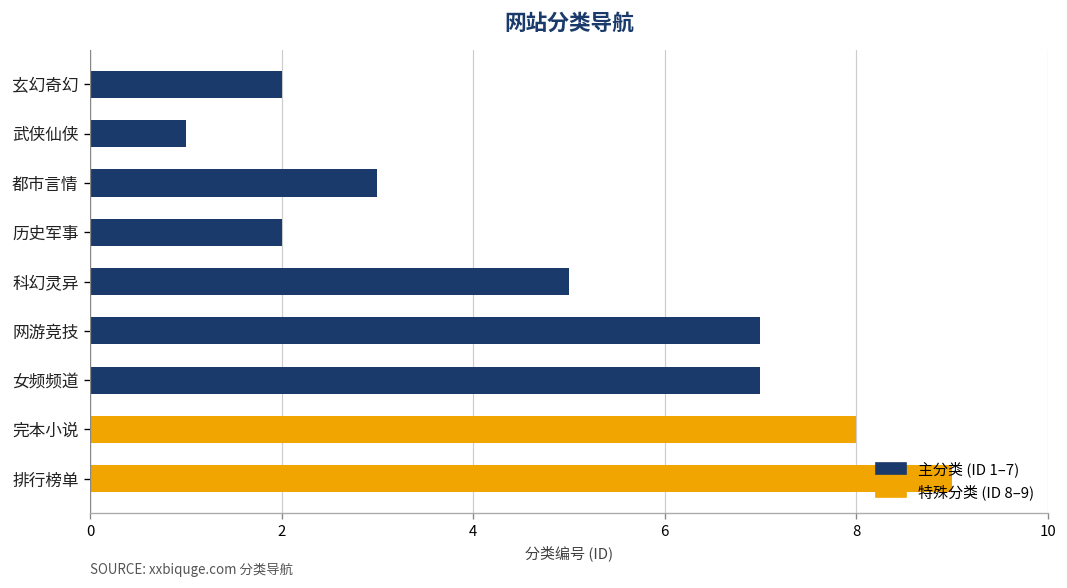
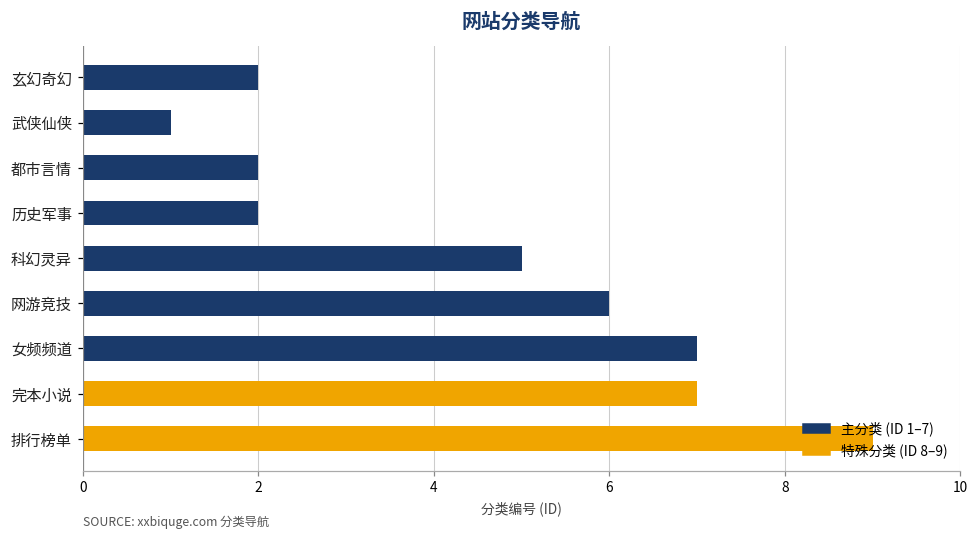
都市言情: 3 -> 2
网游竞技: 7 -> 6
完本小说: 8 -> 7
